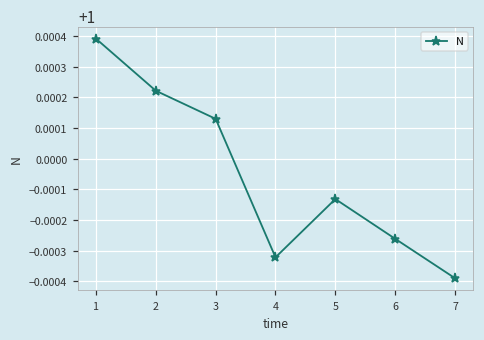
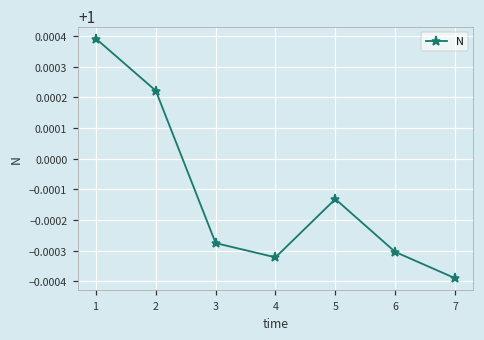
3: 1.00013 -> 0.99973
6: 0.99974 -> 0.99970
